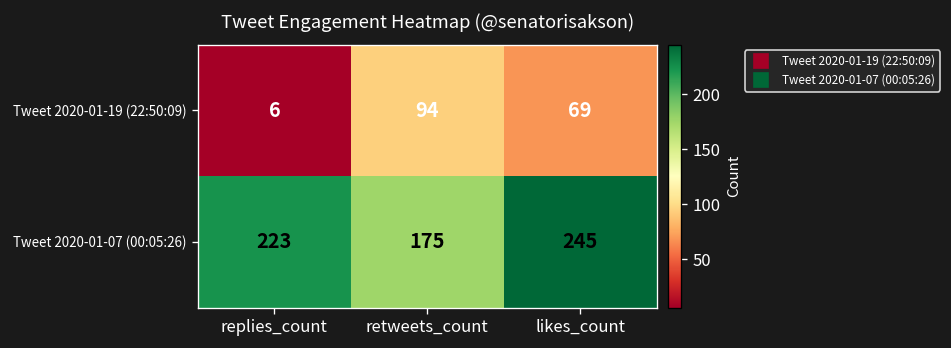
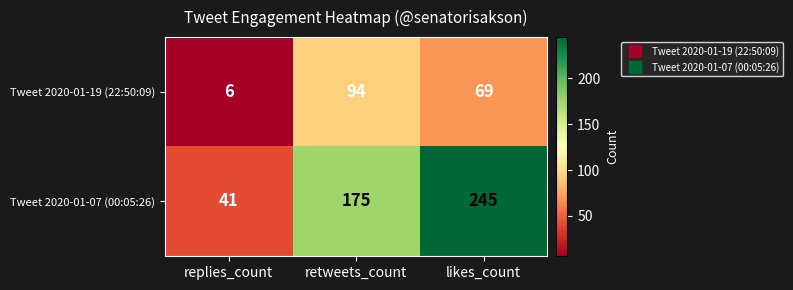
Tweet 2020-01-07 (00:05:26), replies_count: 223 -> 41
